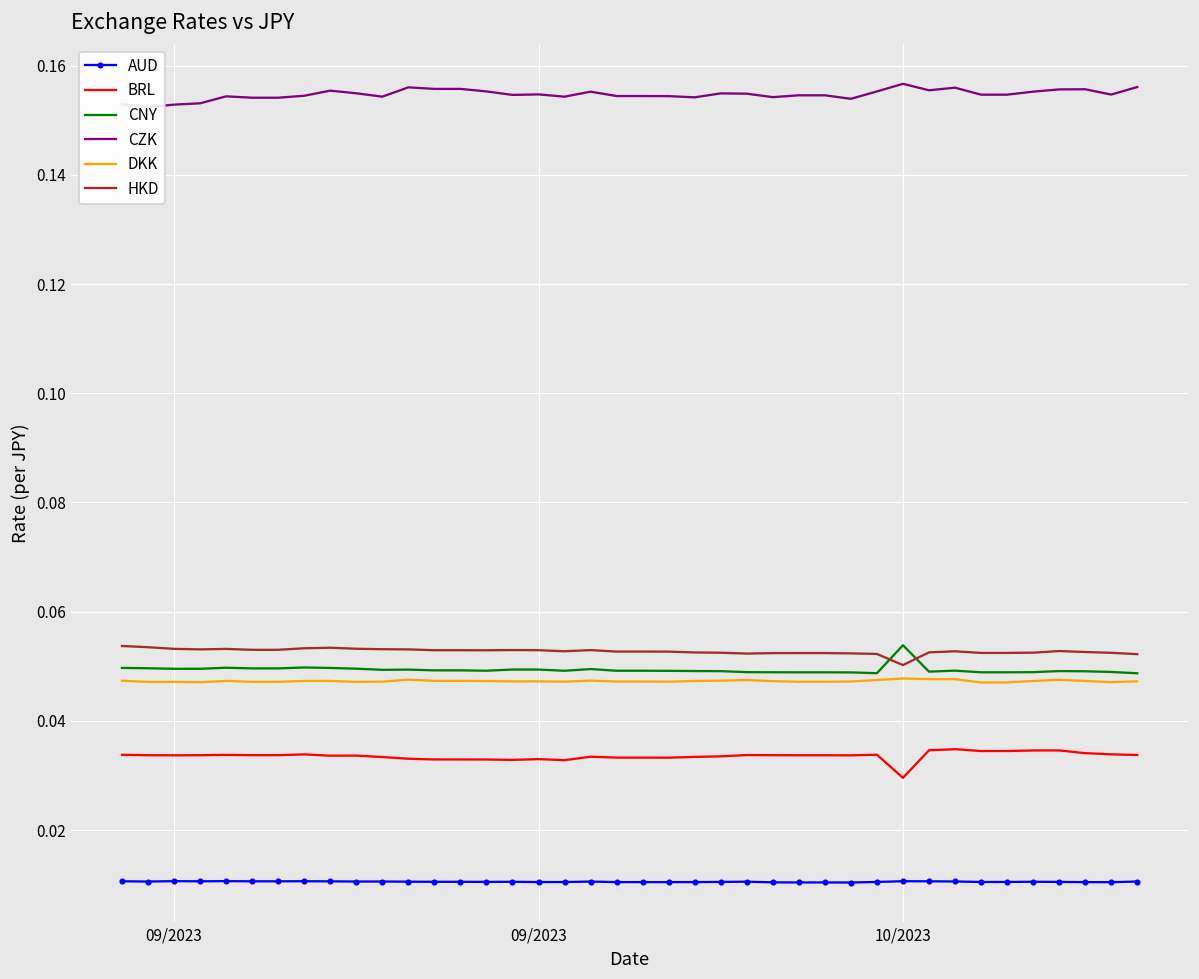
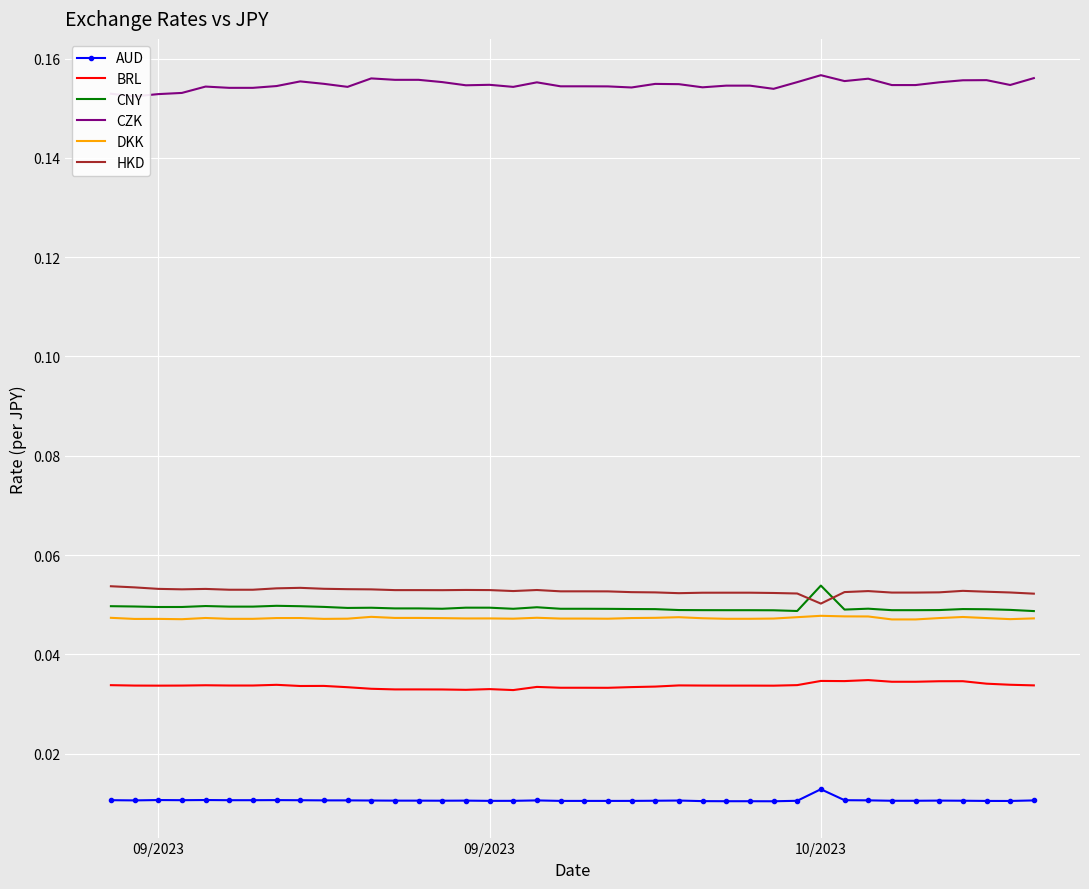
AUD, 10/2023: 0.011 -> 0.013
BRL, 10/2023: 0.030 -> 0.035
